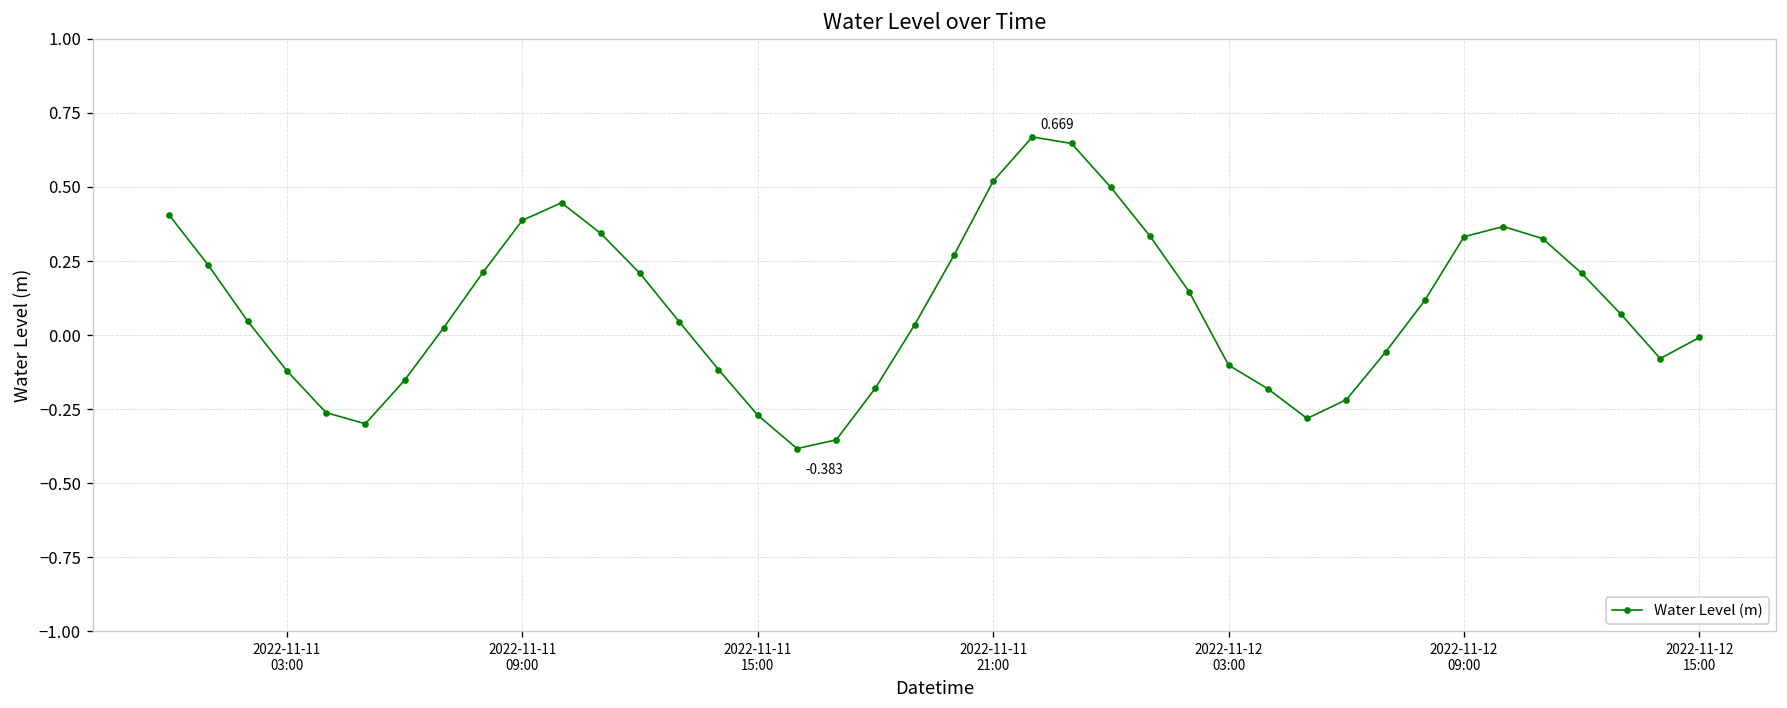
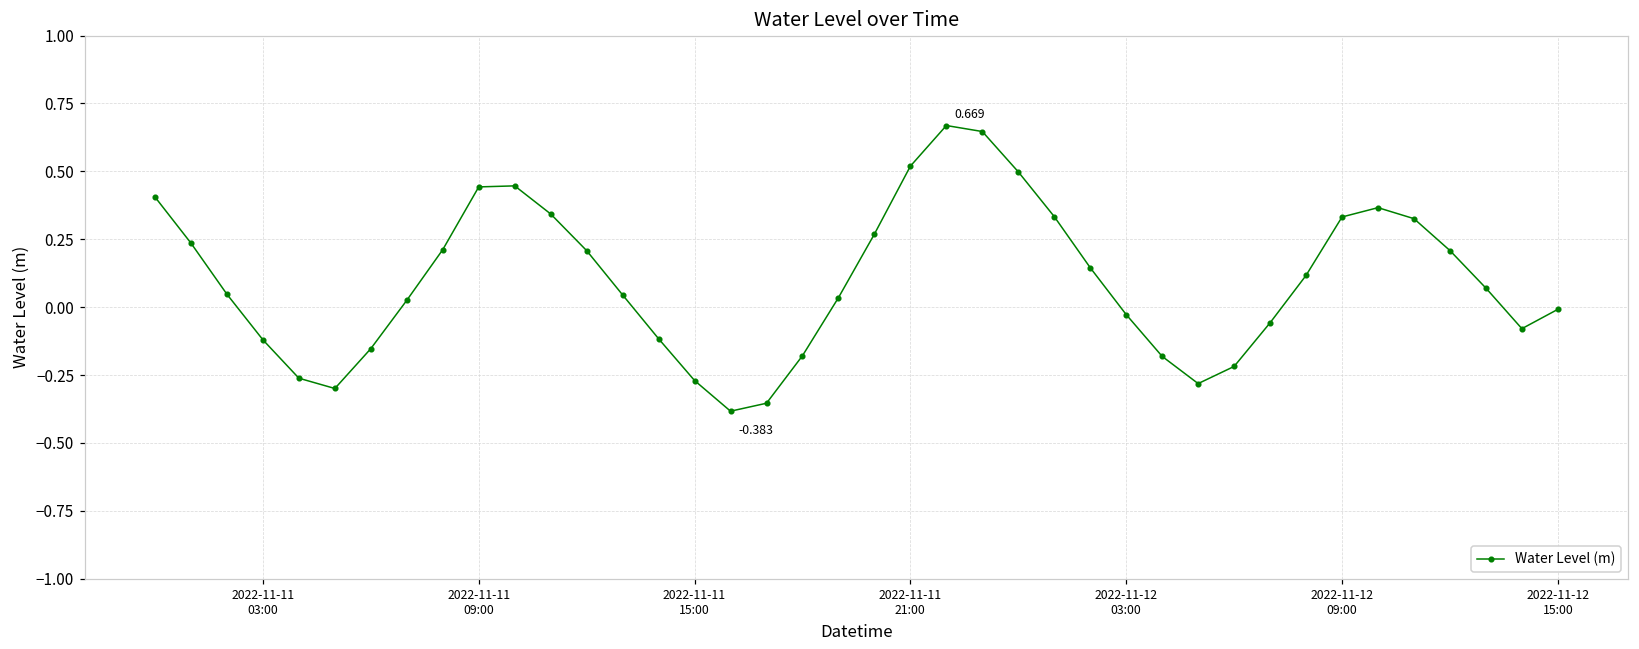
2022-11-11 09:00: 0.39 -> 0.44
2022-11-12 03:00: -0.10 -> -0.03
